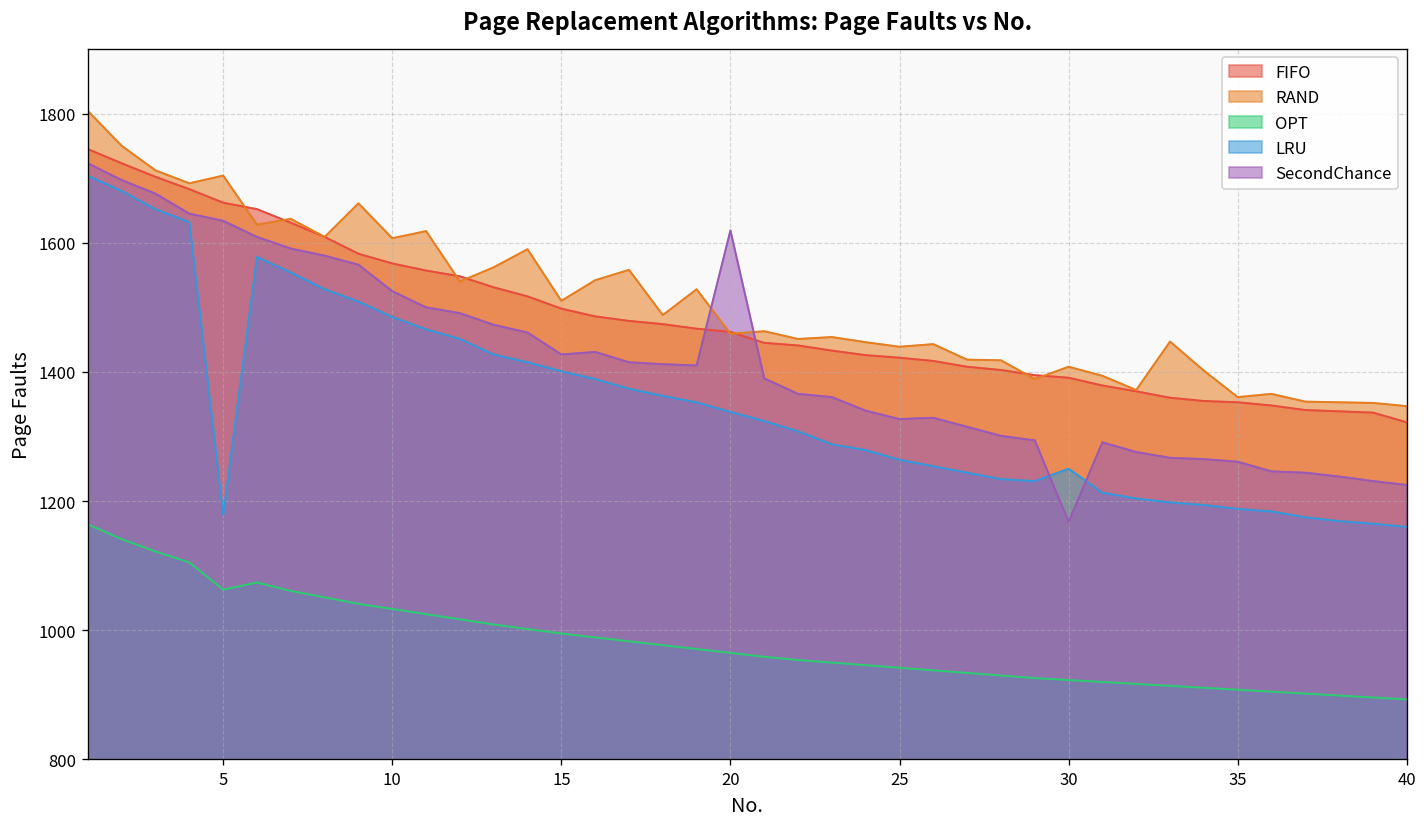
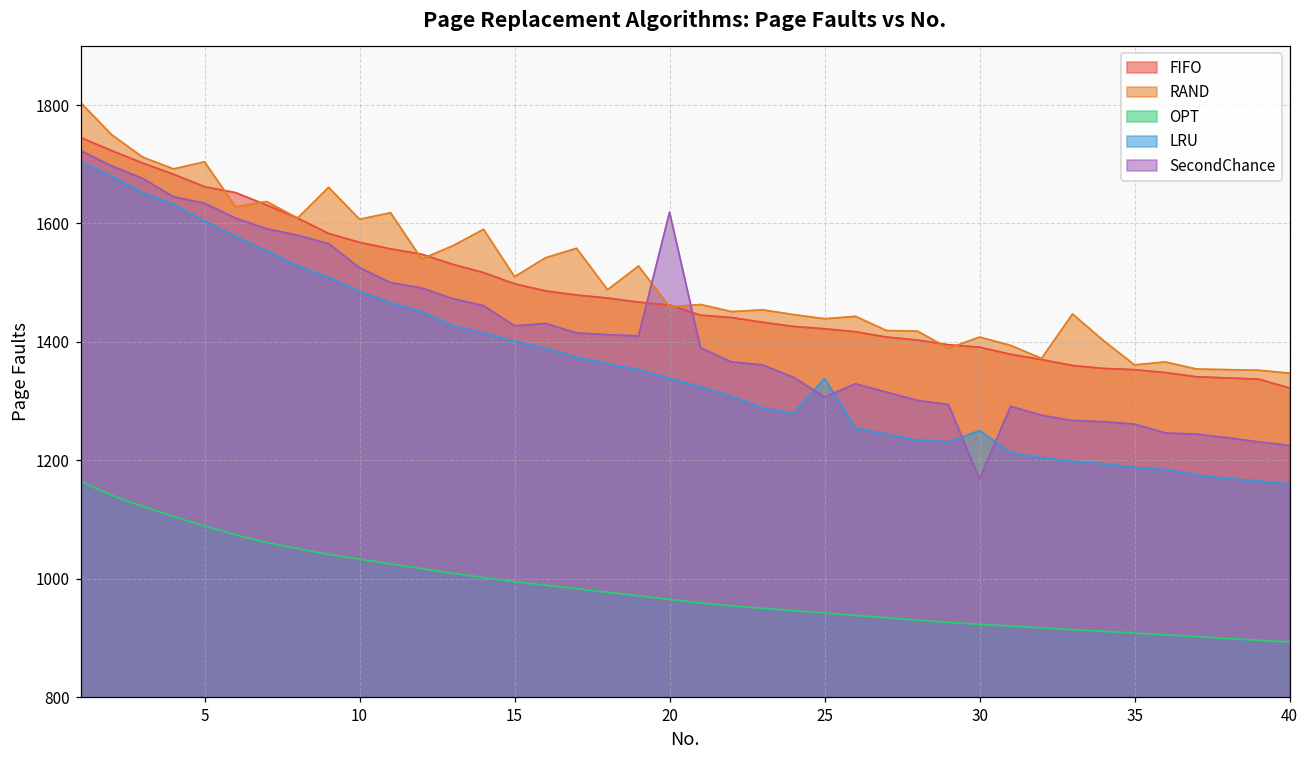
OPT, 5: 1060 -> 1090
LRU, 5: 1180 -> 1600
LRU, 25: 1260 -> 1340
SecondChance, 25: 1330 -> 1310
